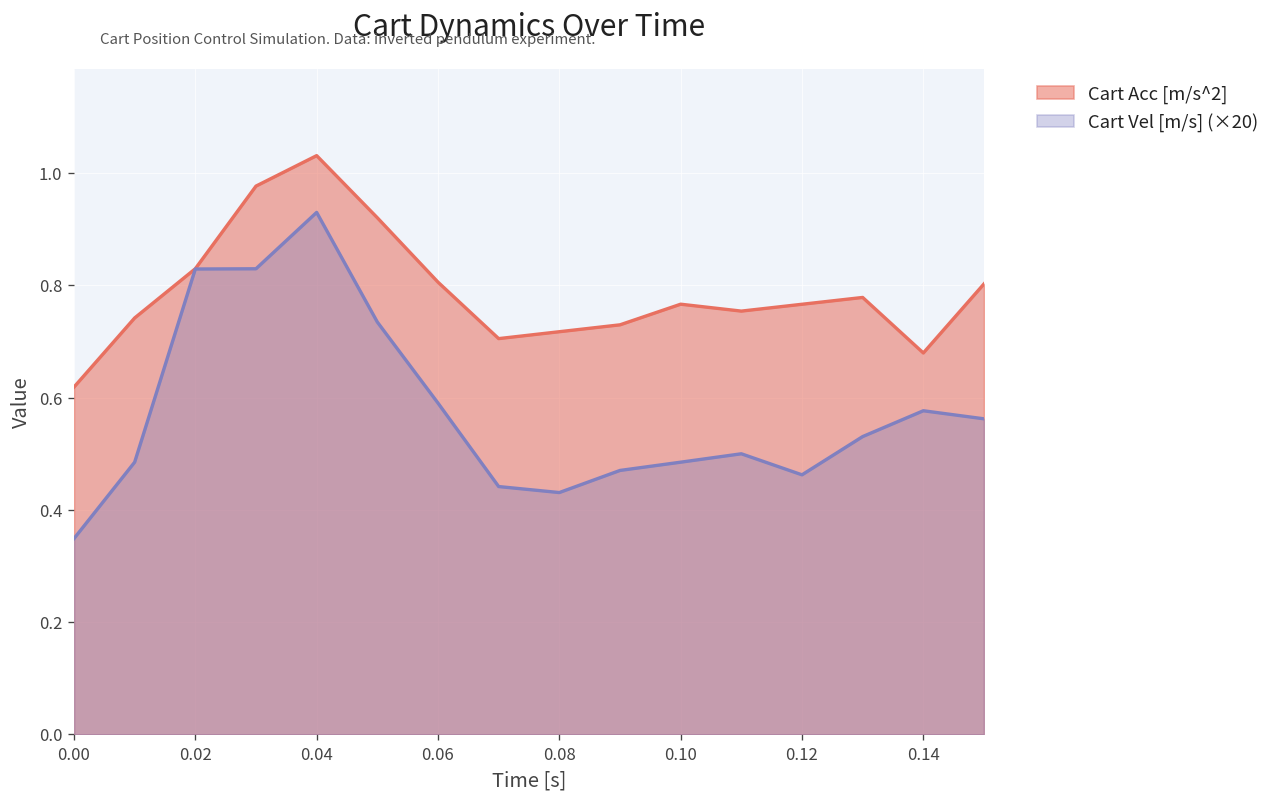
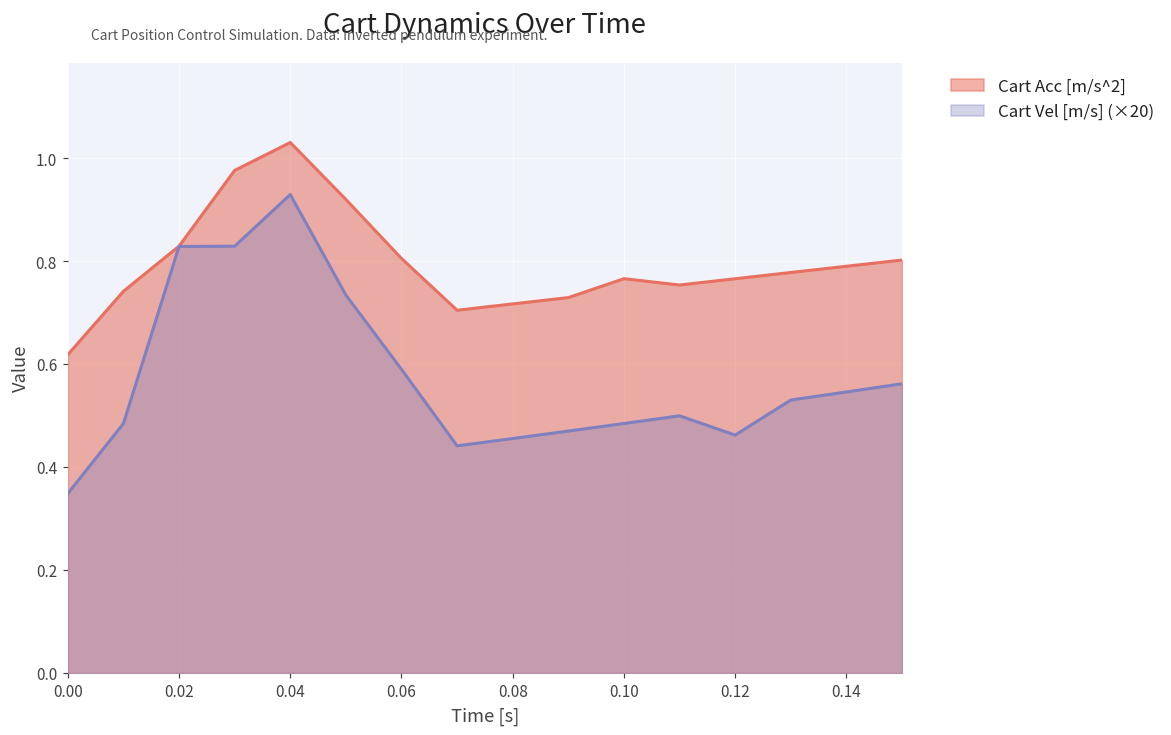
Cart Vel [m/s] (×20), 0.08: 0.43 -> 0.46
Cart Acc [m/s^2], 0.14: 0.68 -> 0.79
Cart Vel [m/s] (×20), 0.14: 0.58 -> 0.55
